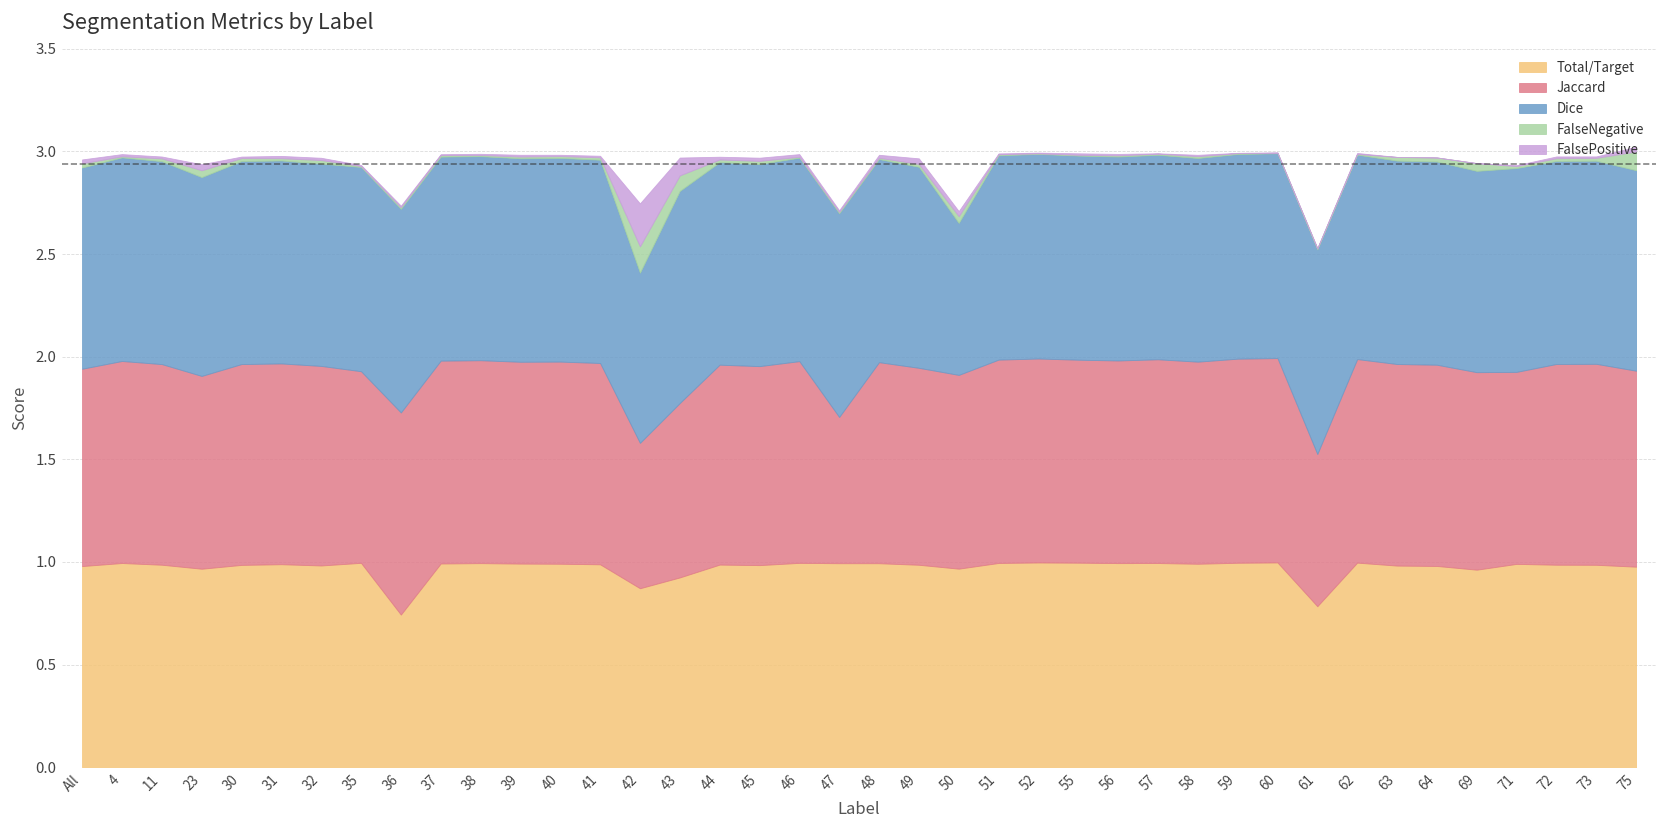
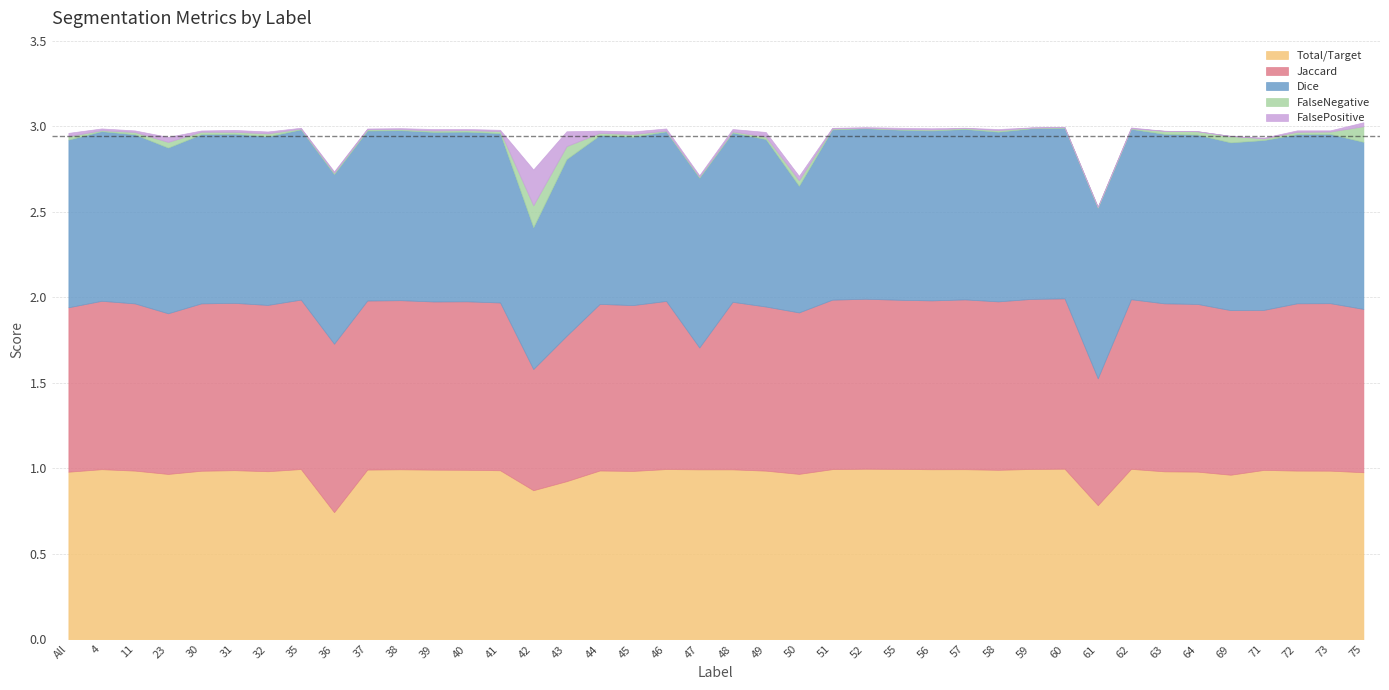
Jaccard, 35: 0.93 -> 0.99
